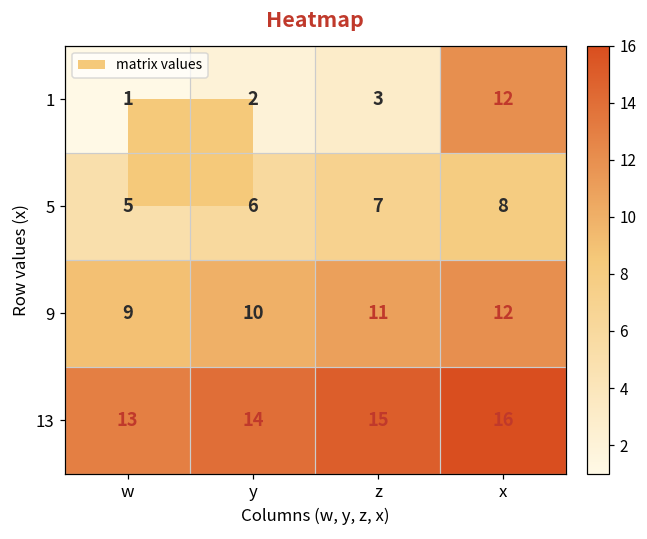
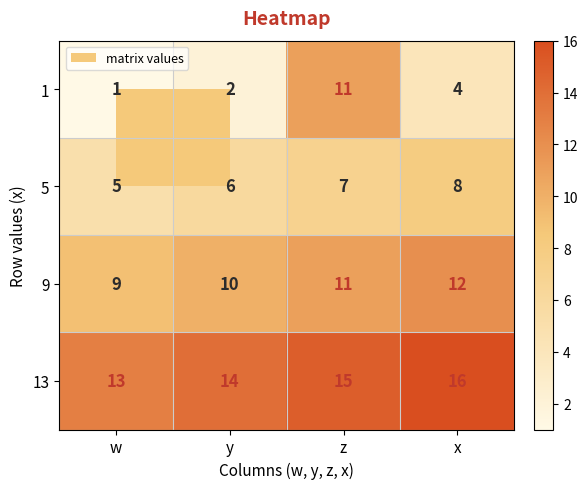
1, z: 3 -> 11
1, x: 12 -> 4
